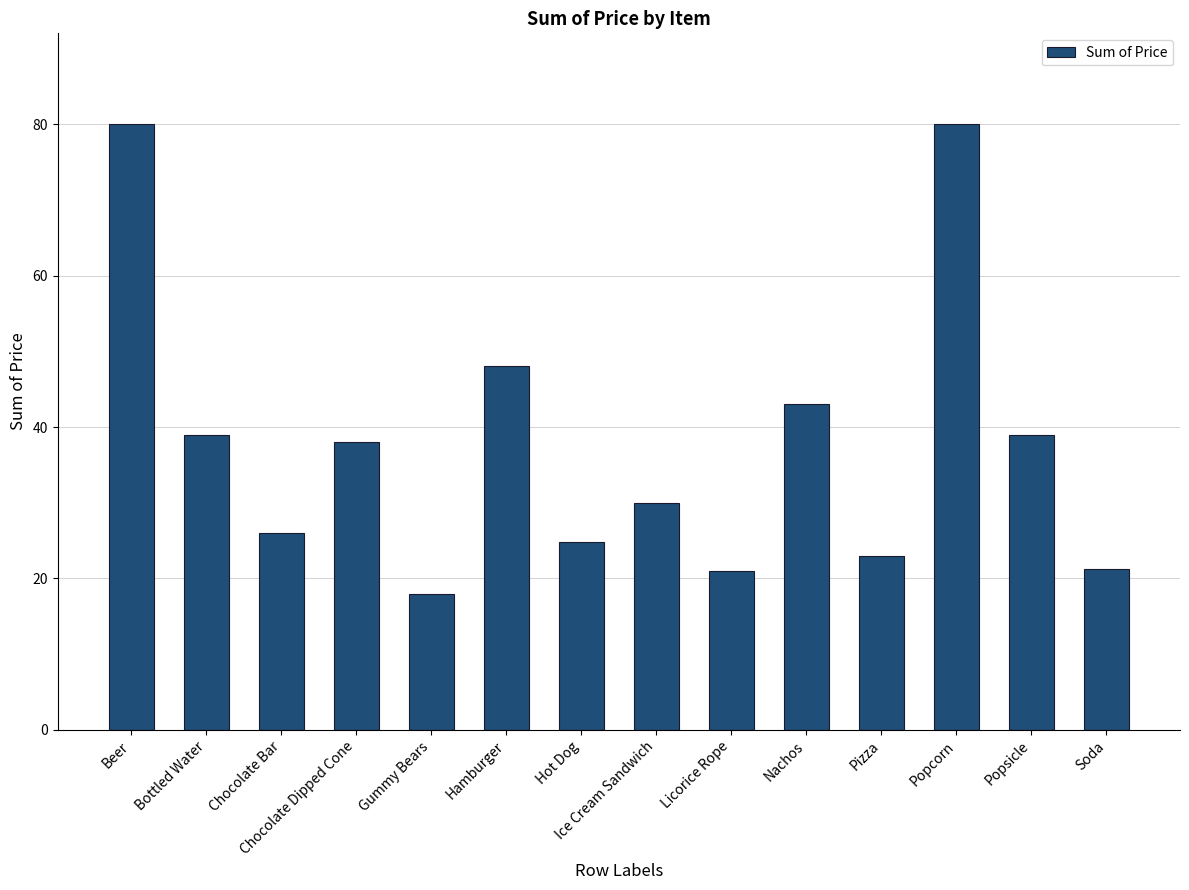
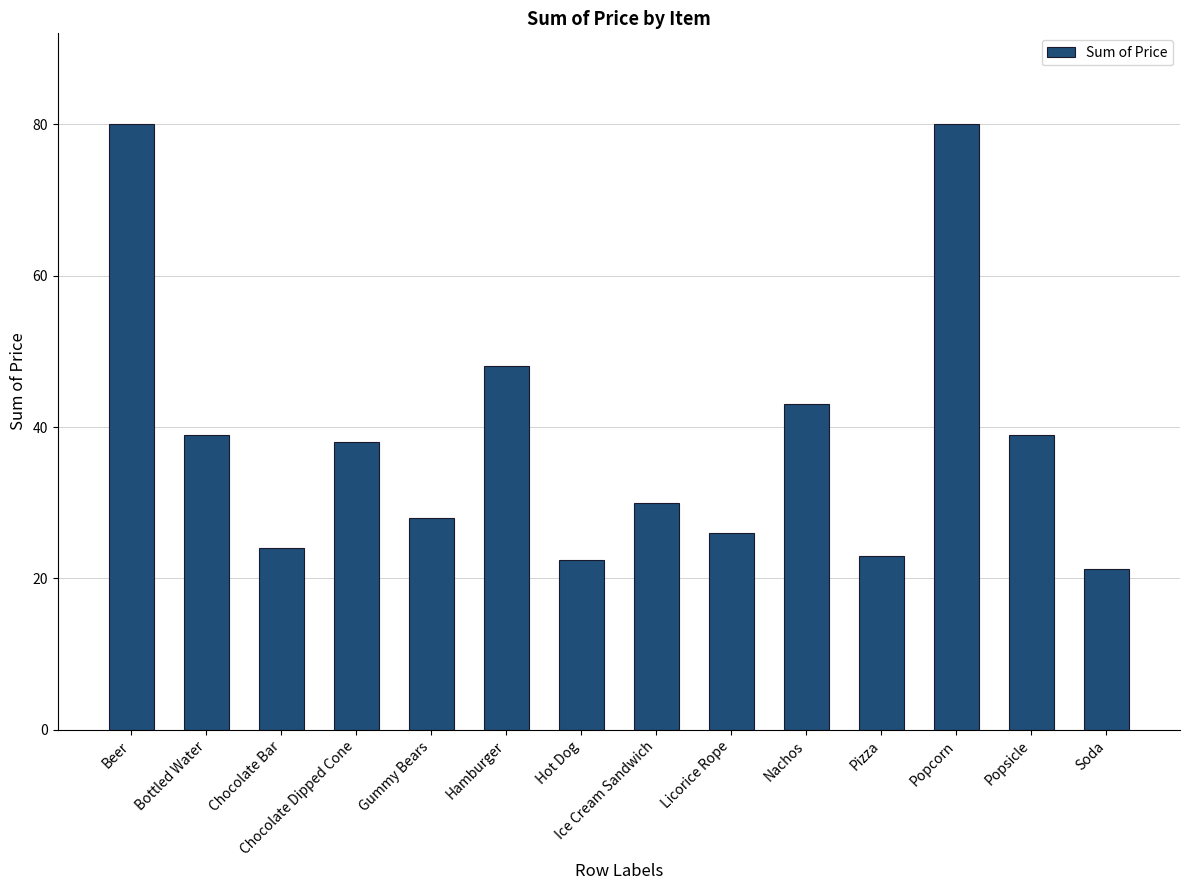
Chocolate Bar: 26 -> 24
Gummy Bears: 18 -> 28
Hot Dog: 25 -> 23
Licorice Rope: 21 -> 26
